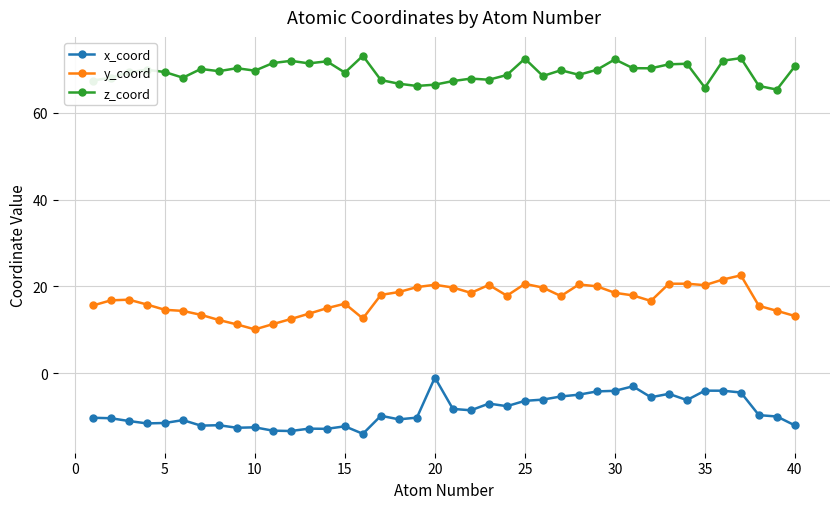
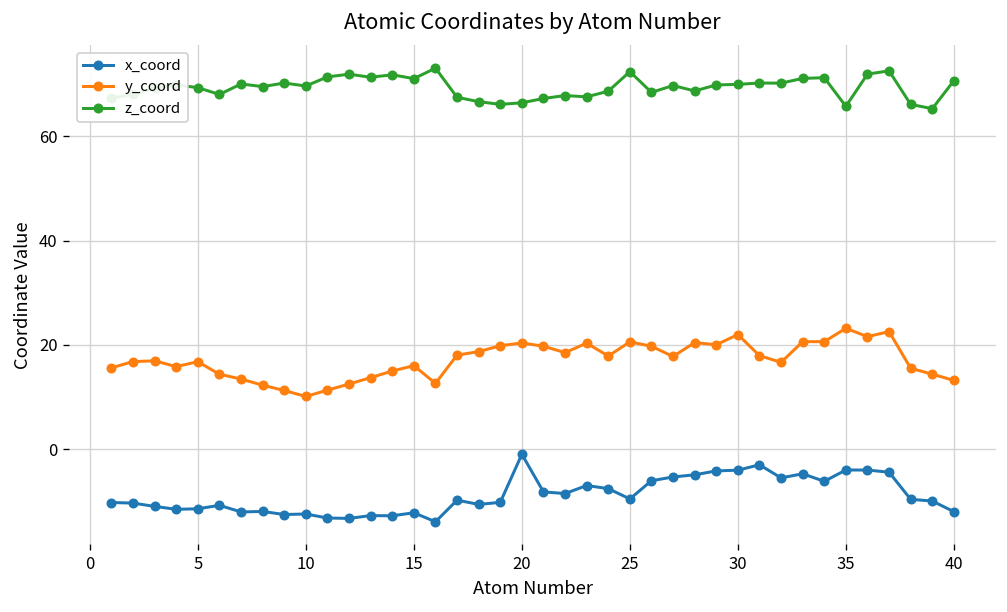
y_coord, 5: 15 -> 17
z_coord, 15: 69 -> 71
x_coord, 25: -6 -> -10
y_coord, 30: 19 -> 22
z_coord, 30: 72 -> 70
y_coord, 35: 20 -> 23
